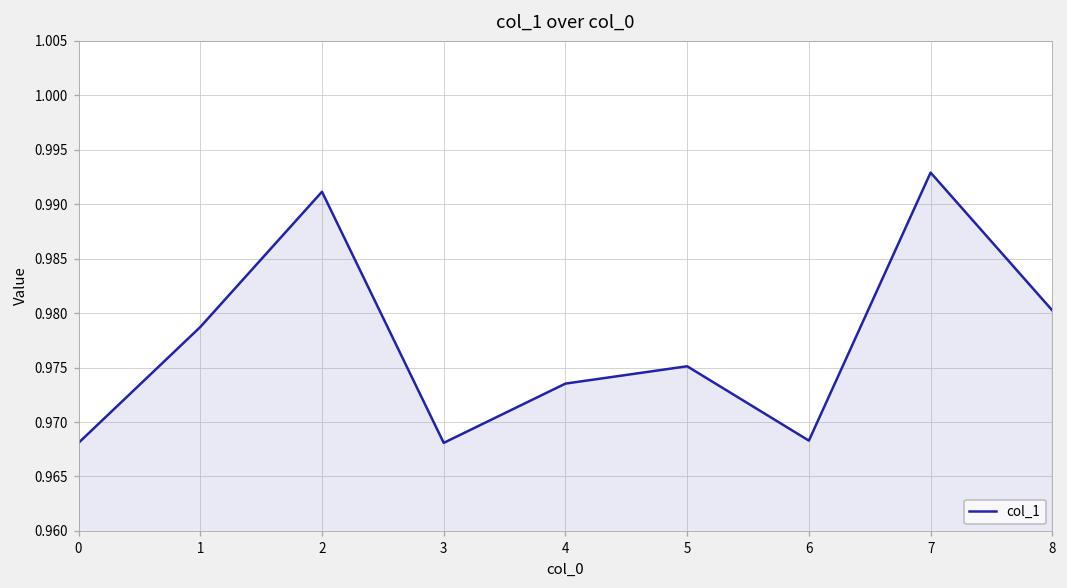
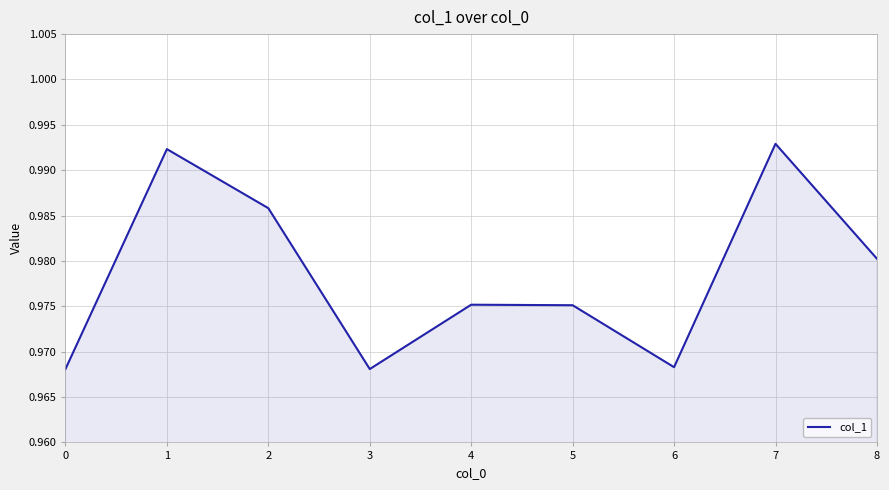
1: 0.979 -> 0.992
2: 0.991 -> 0.986
4: 0.974 -> 0.975
